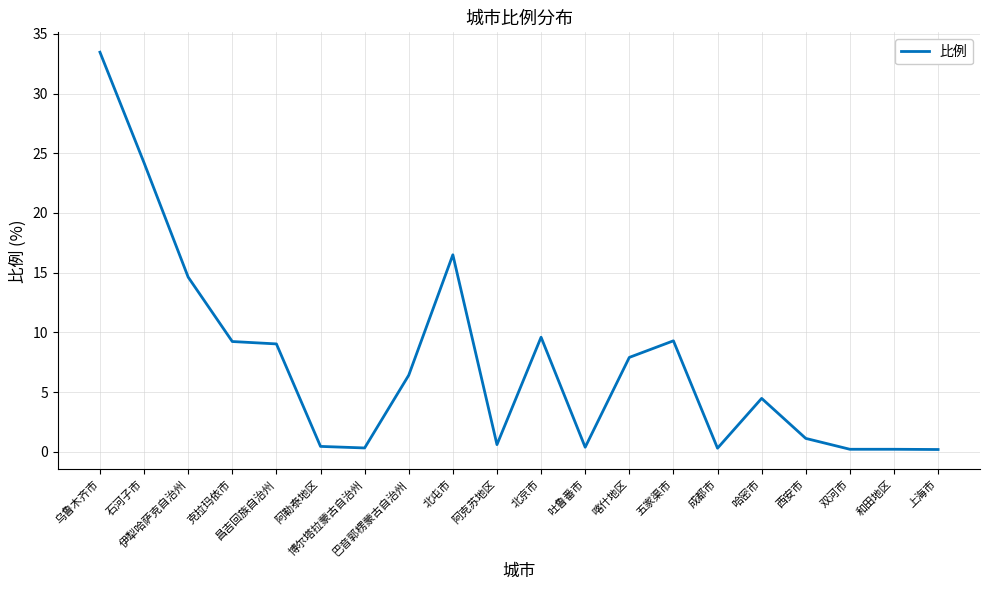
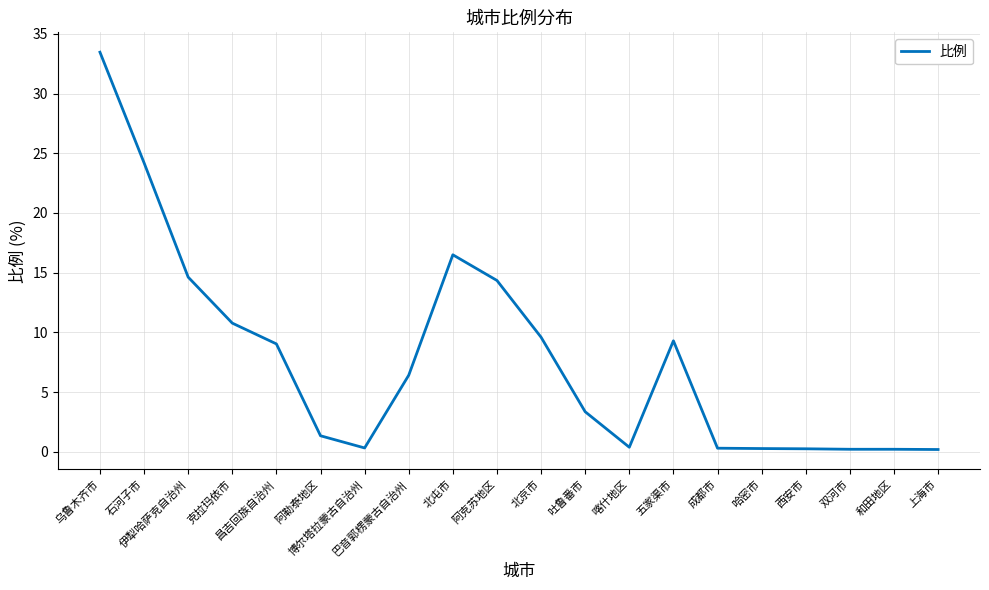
克拉玛依市: 9.2 -> 10.8
阿勒泰地区: 0.5 -> 1.4
阿克苏地区: 0.6 -> 14.4
吐鲁番市: 0.4 -> 3.4
喀什地区: 7.9 -> 0.4
哈密市: 4.5 -> 0.3
西安市: 1.1 -> 0.3
